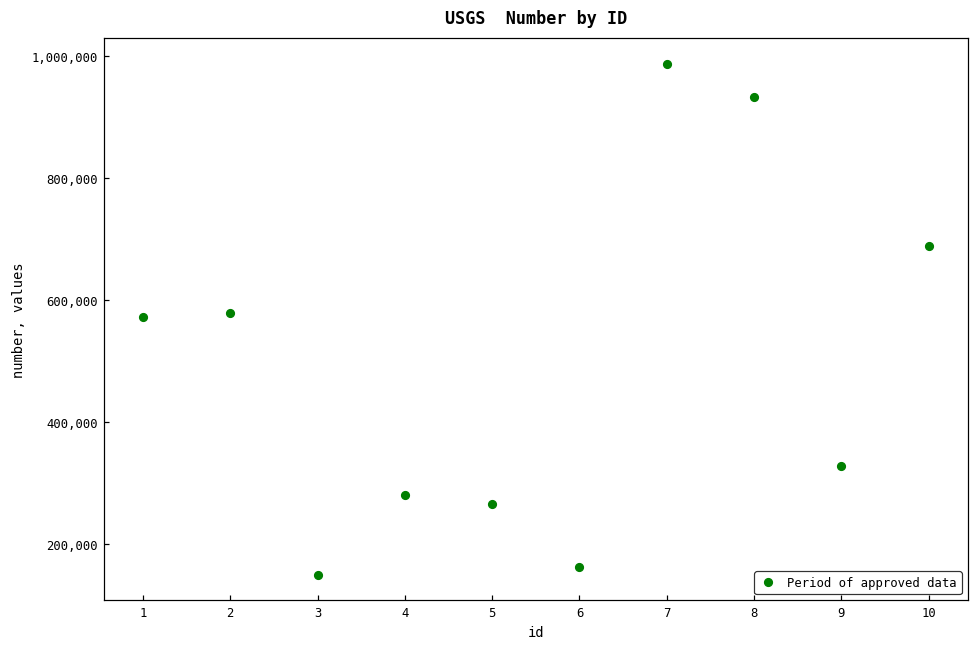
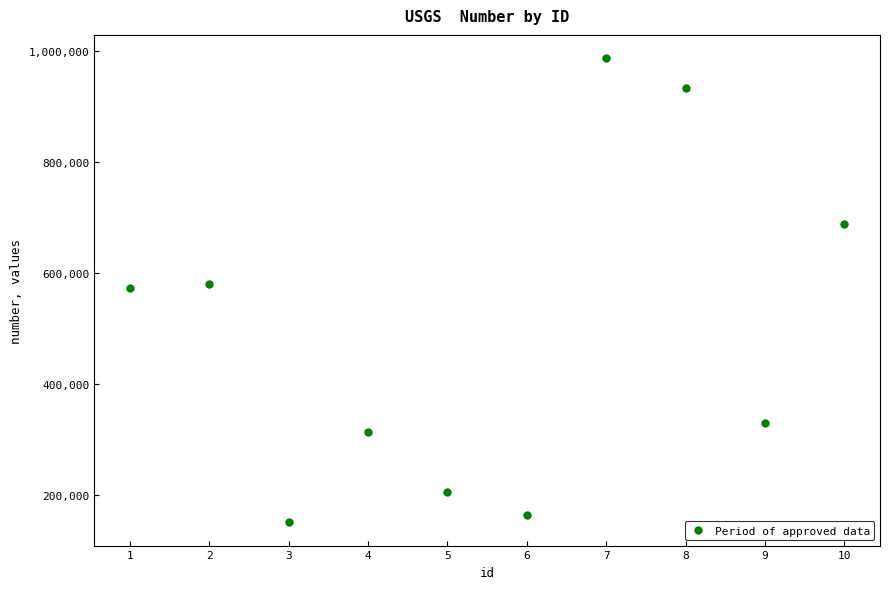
4: 280,000 -> 310,000
5: 270,000 -> 210,000
